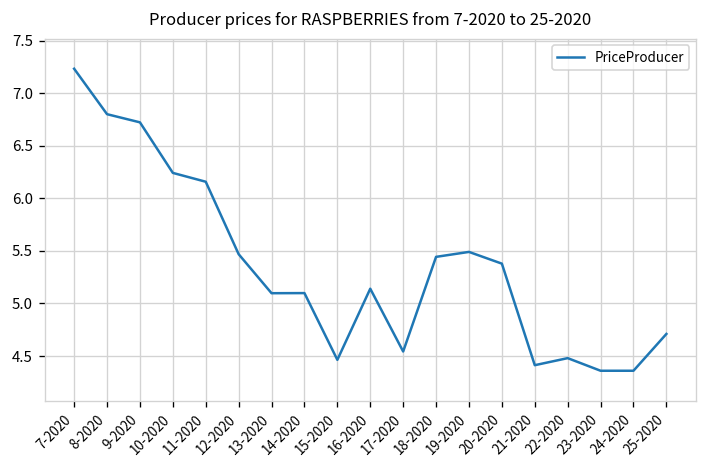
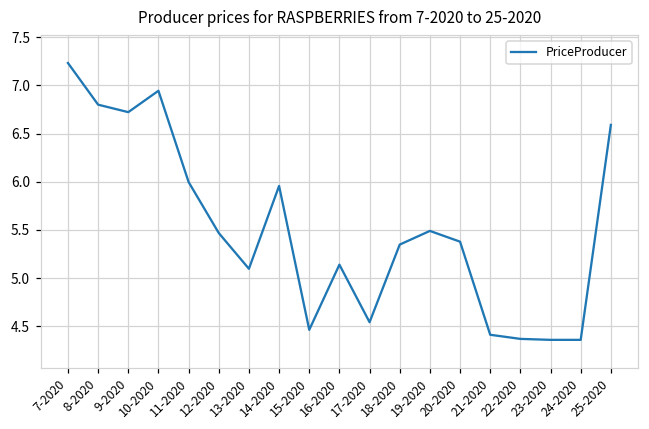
10-2020: 6.2 -> 6.9
11-2020: 6.2 -> 6.0
14-2020: 5.1 -> 6.0
18-2020: 5.4 -> 5.3
22-2020: 4.5 -> 4.4
25-2020: 4.7 -> 6.6
